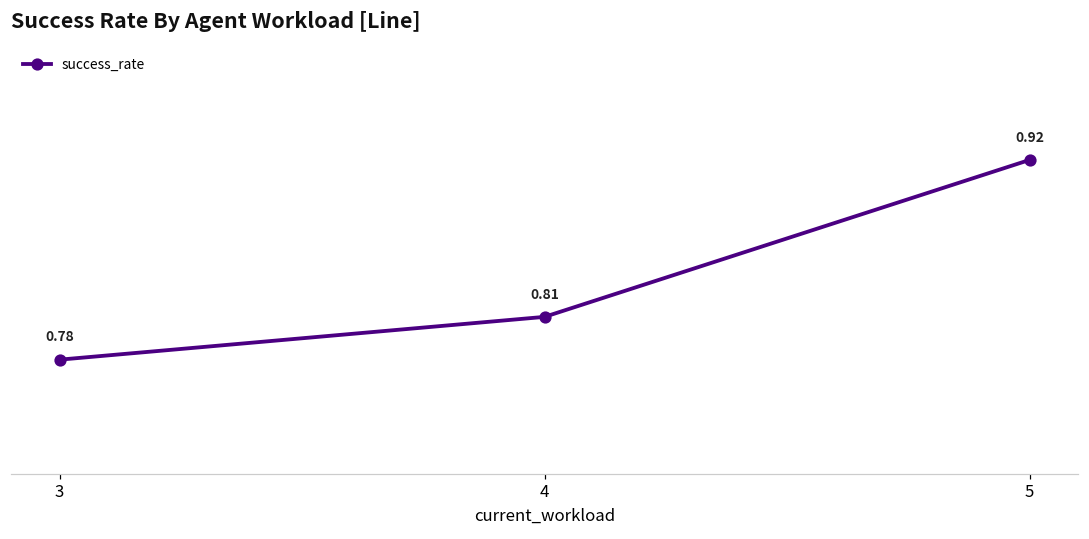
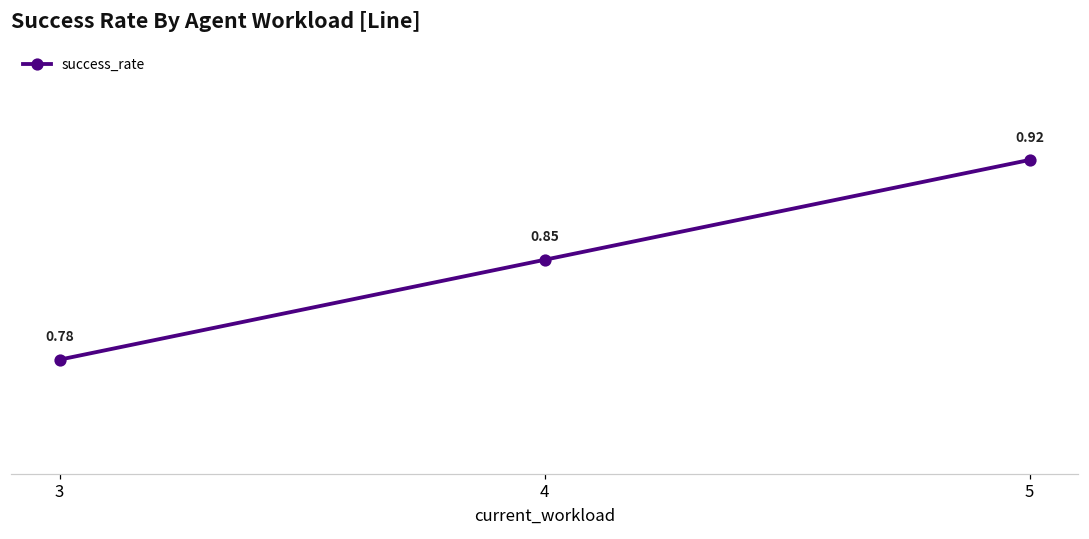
4: 0.81 -> 0.85
